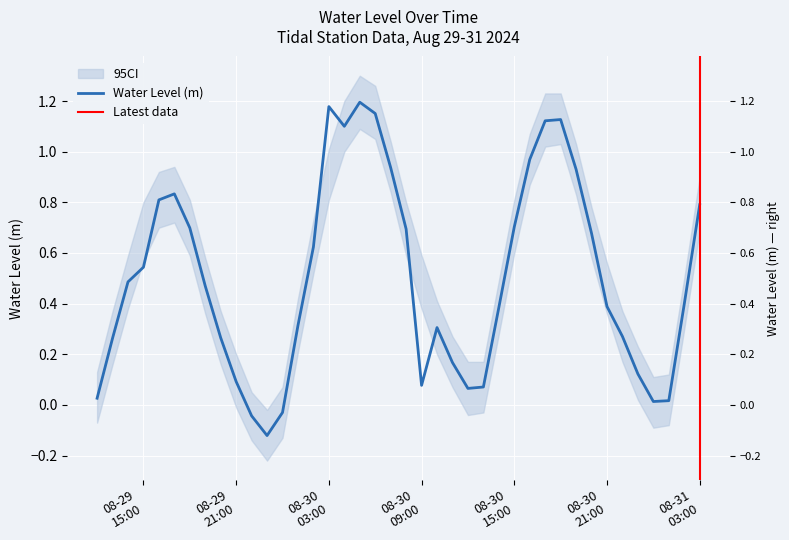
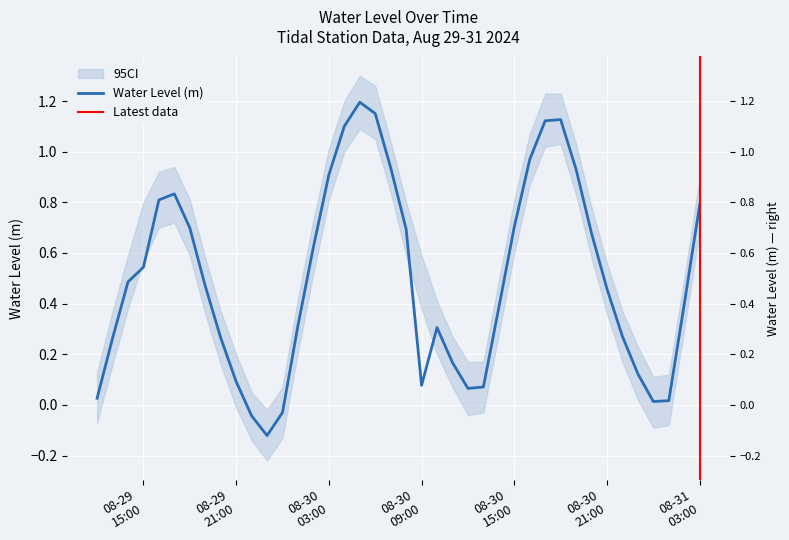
Water Level (m), 08-30 03:00: 1.18 -> 0.91
Water Level (m), 08-30 21:00: 0.39 -> 0.46
